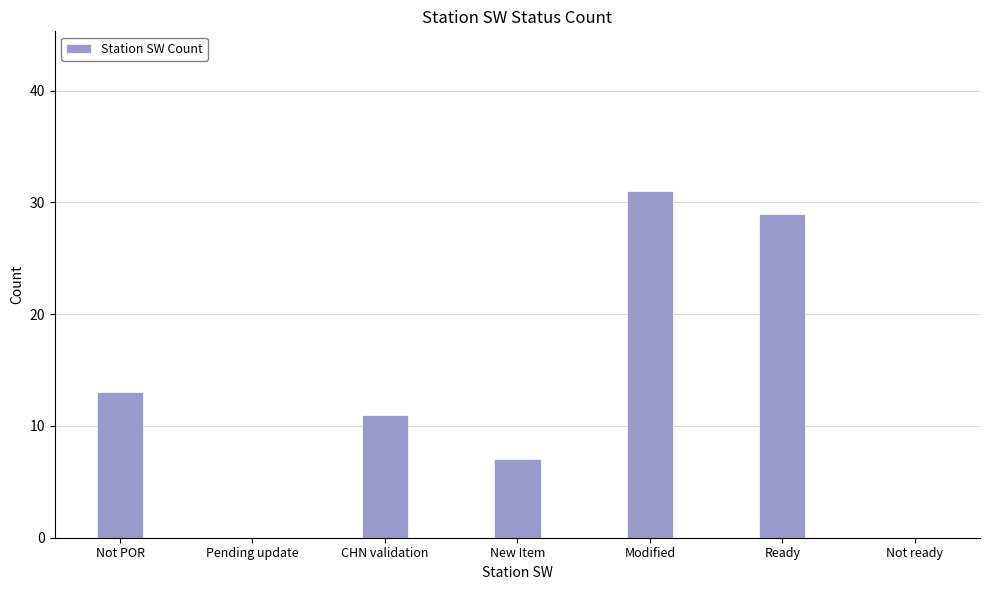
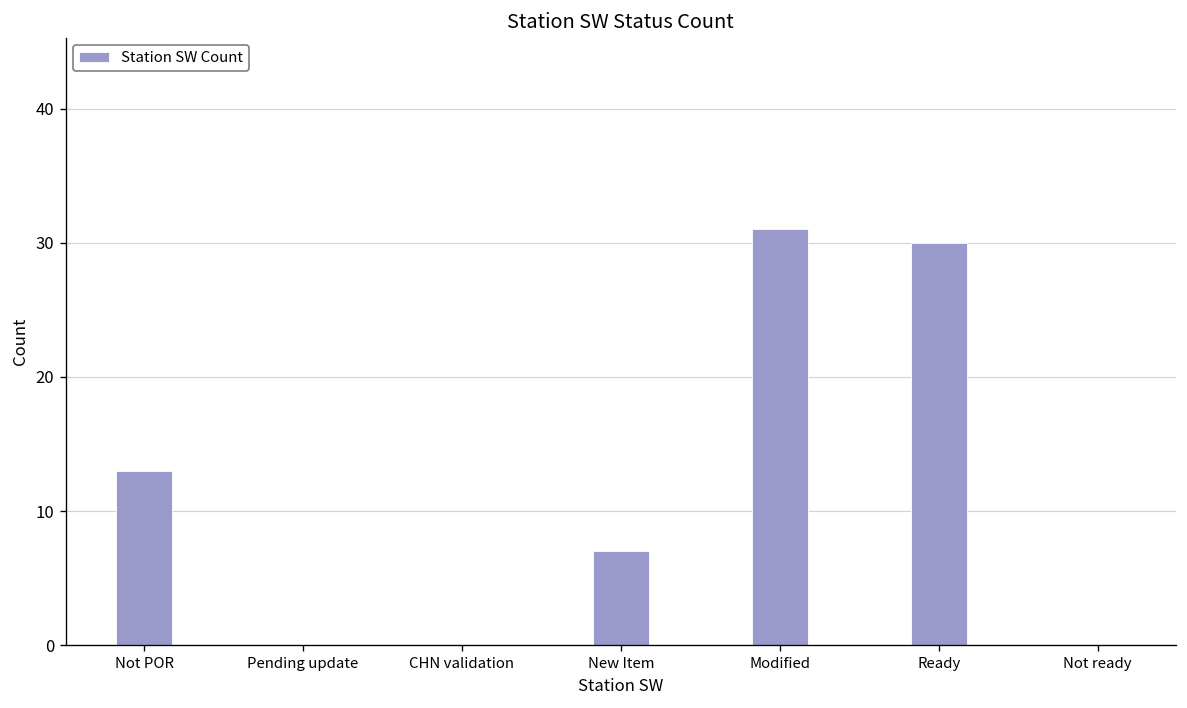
CHN validation: 11 -> 0
Ready: 29 -> 30
